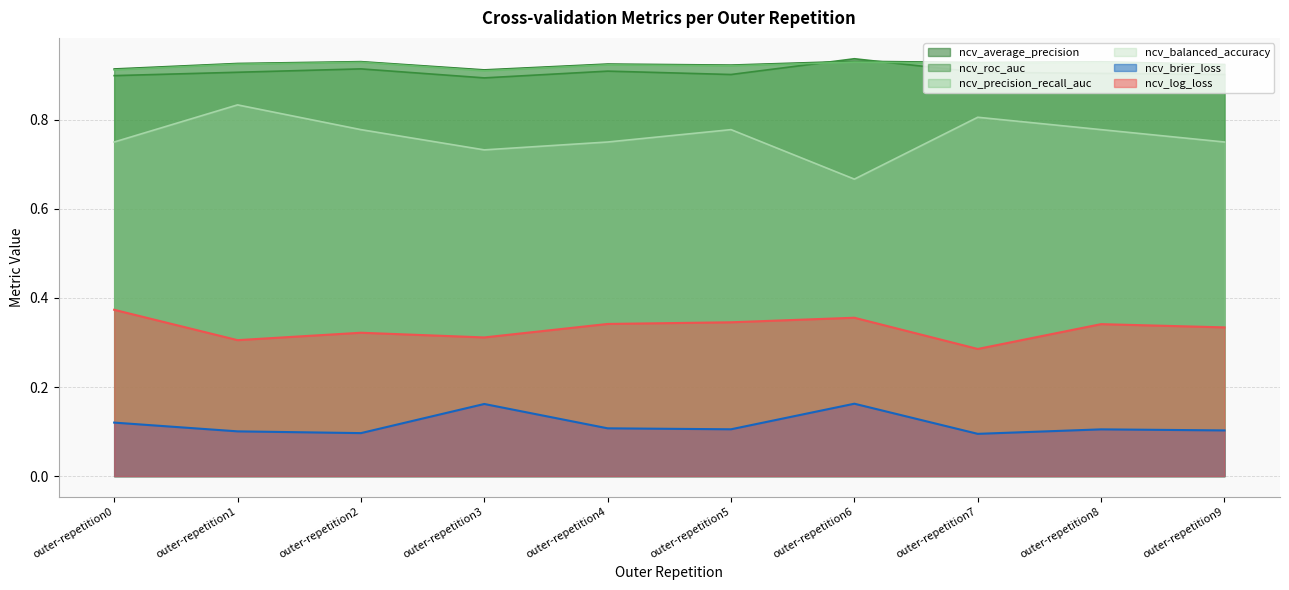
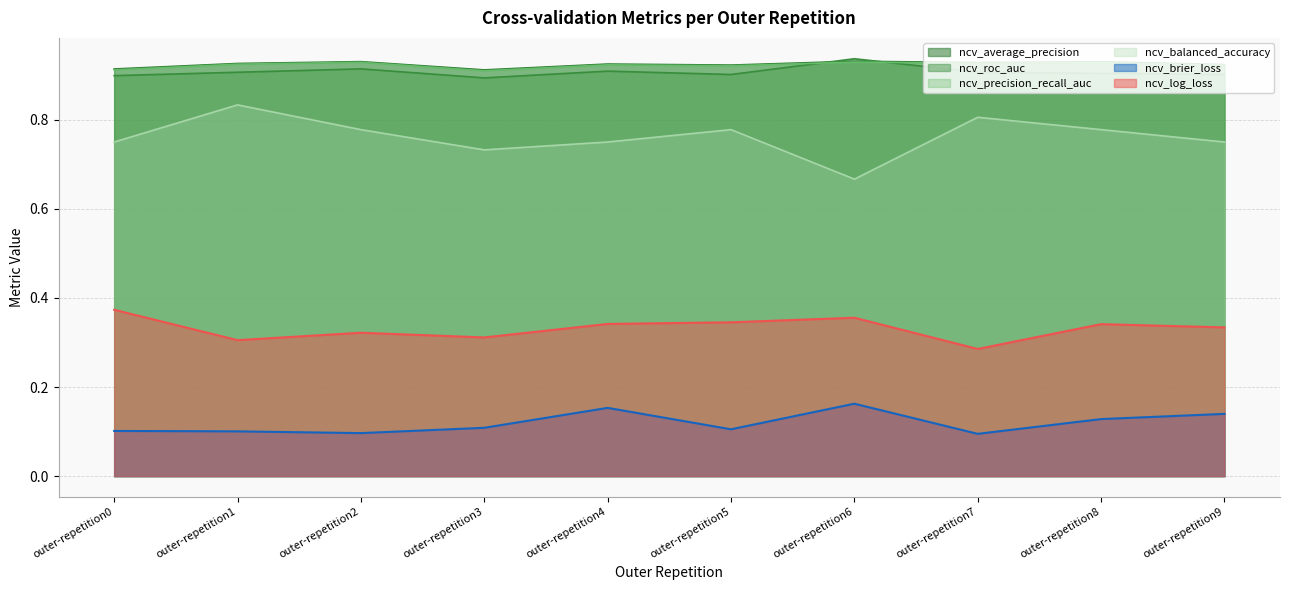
ncv_brier_loss, outer-repetition0: 0.12 -> 0.10
ncv_brier_loss, outer-repetition3: 0.16 -> 0.11
ncv_brier_loss, outer-repetition4: 0.11 -> 0.15
ncv_brier_loss, outer-repetition8: 0.10 -> 0.13
ncv_brier_loss, outer-repetition9: 0.10 -> 0.14
